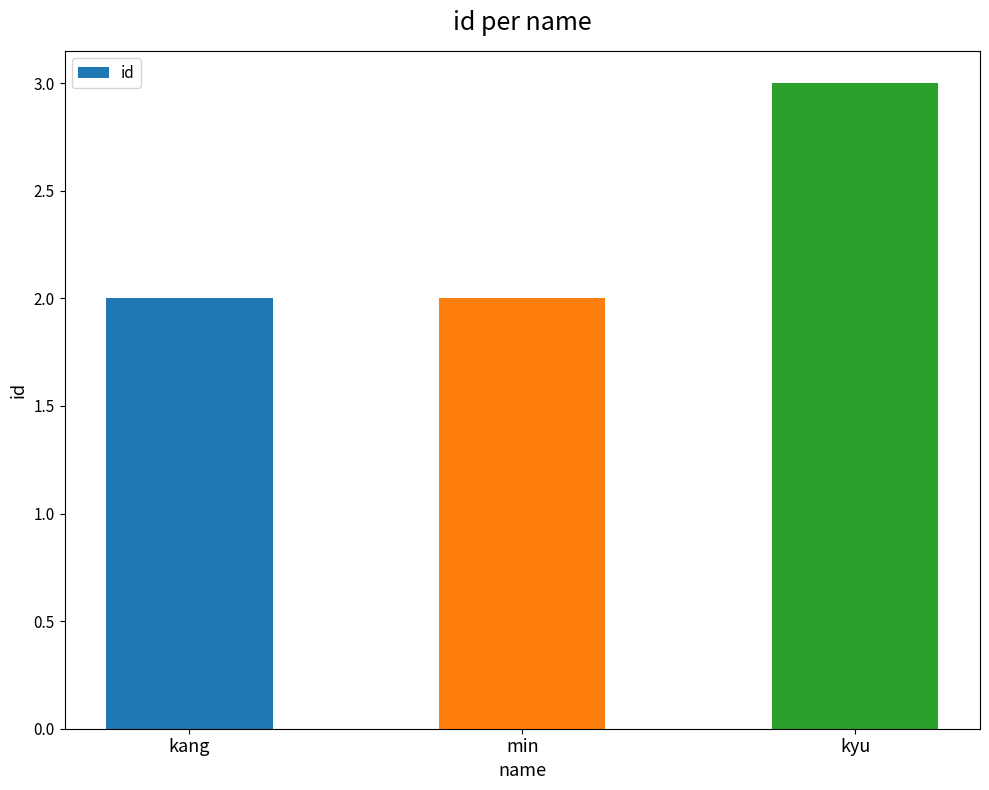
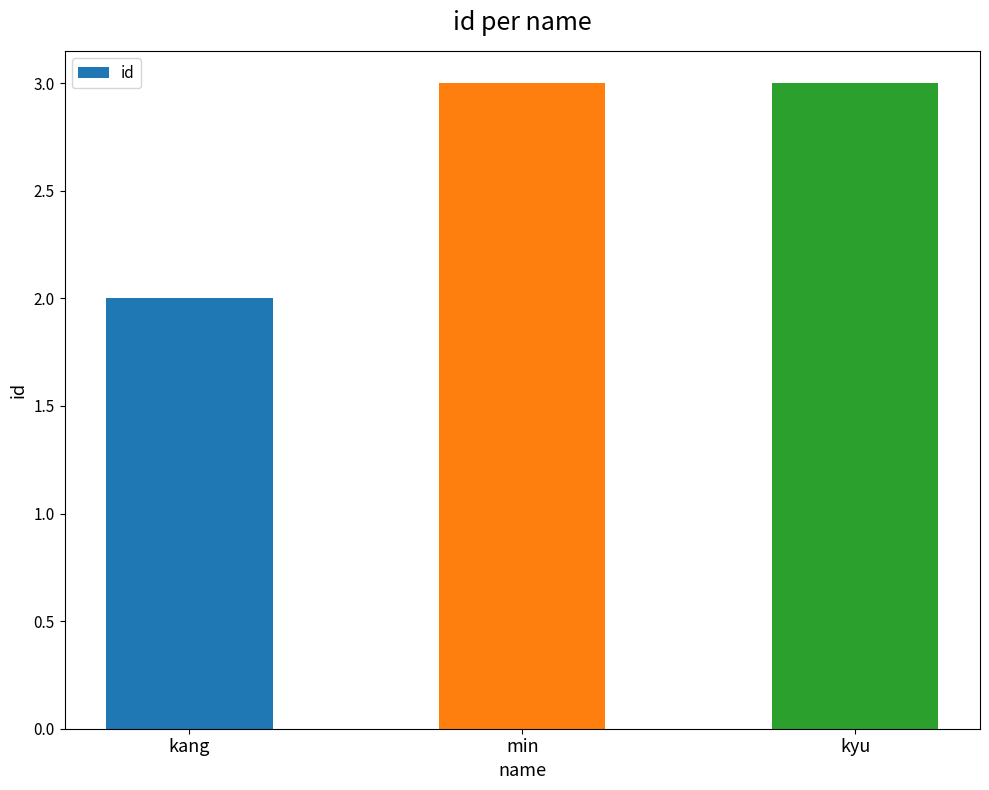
min: 2 -> 3
